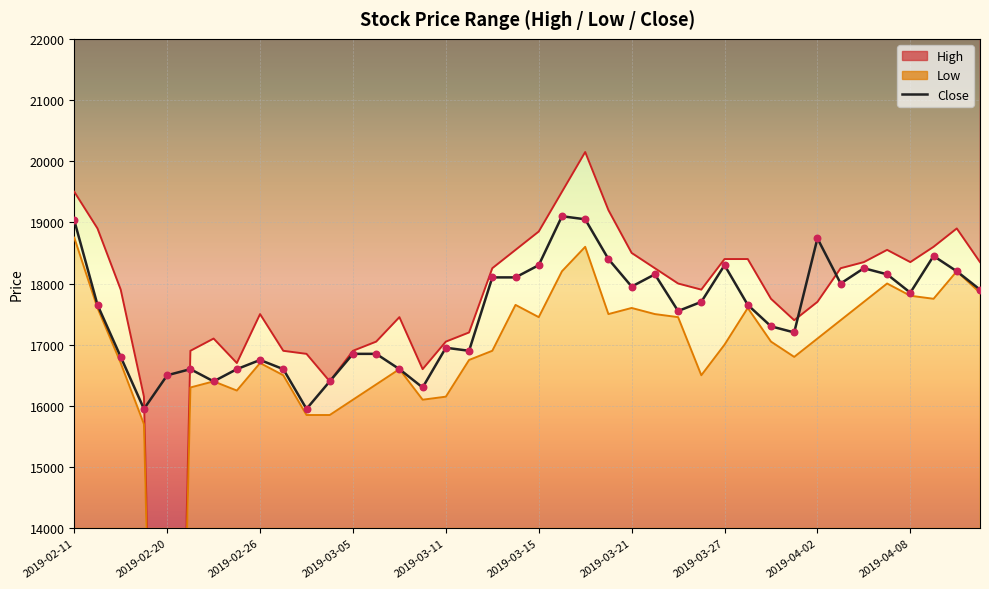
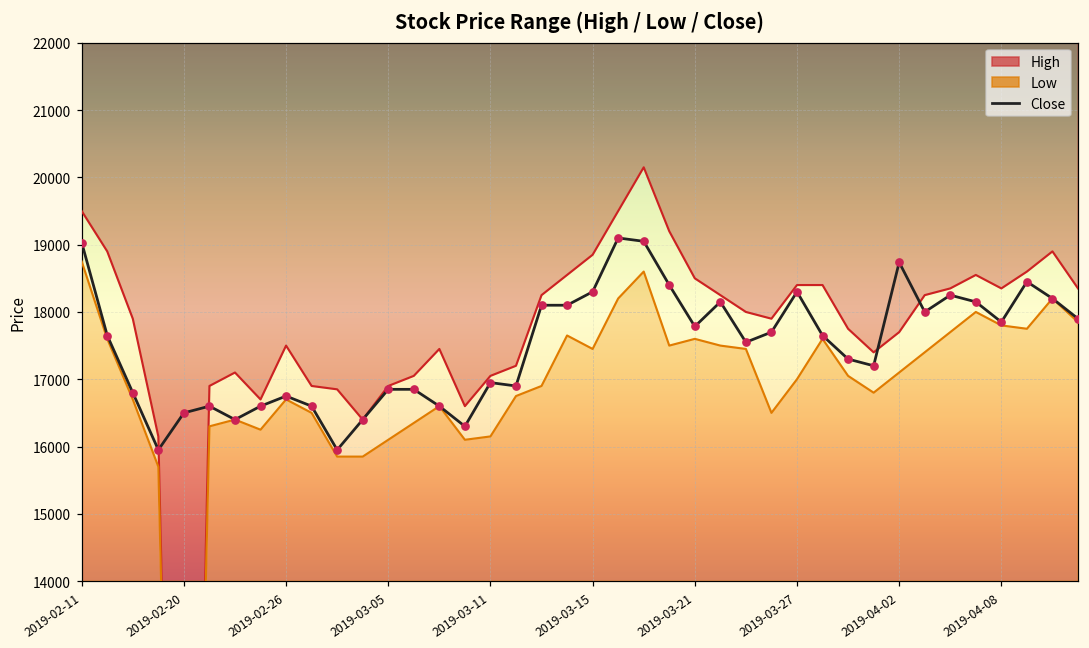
Close, 2019-03-21: 18000 -> 17800
